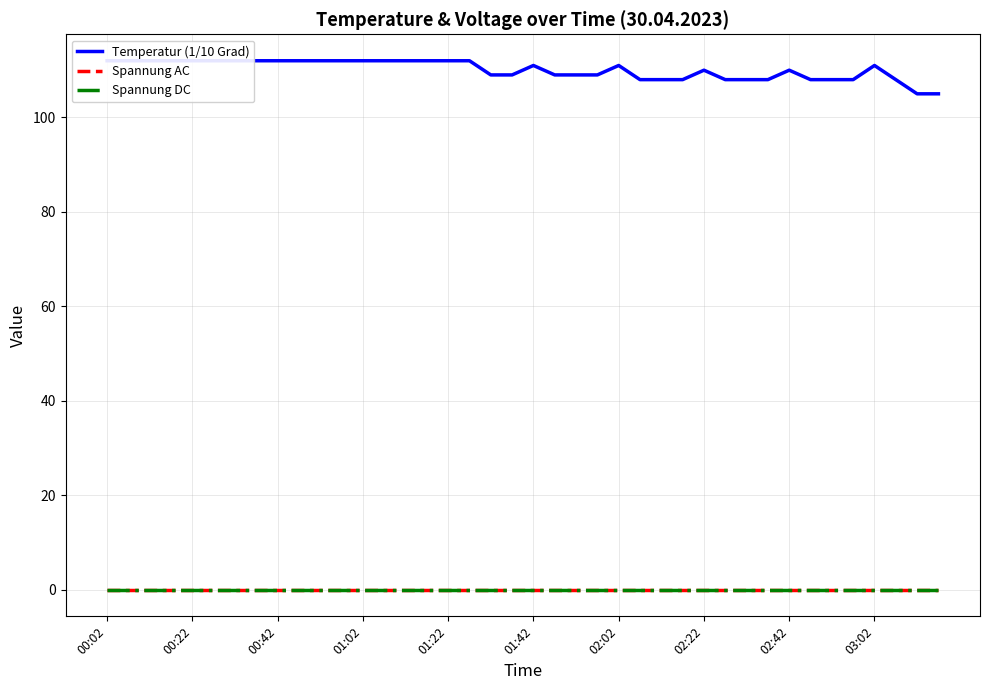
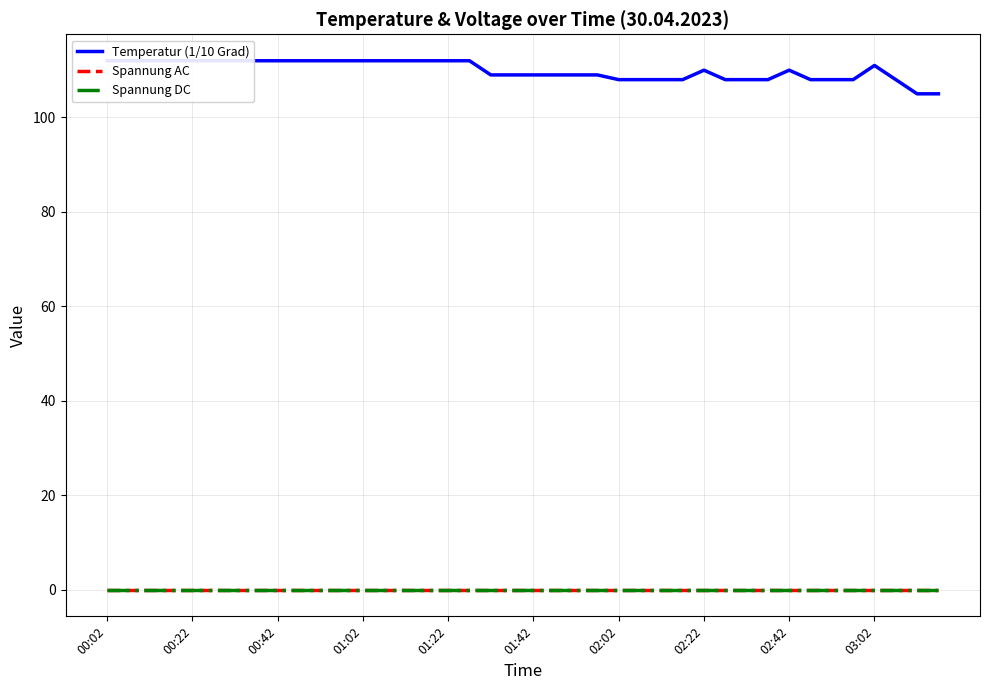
Temperatur (1/10 Grad), 01:42: 111 -> 109
Temperatur (1/10 Grad), 02:02: 111 -> 108
